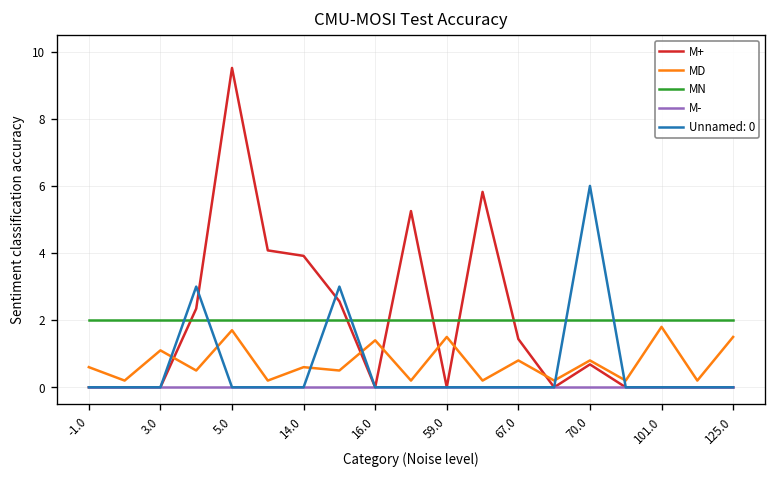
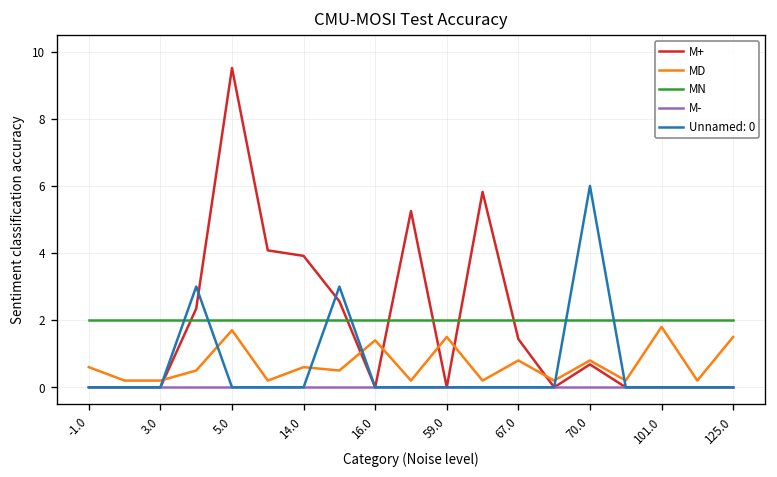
MD, 3.0: 1.1 -> 0.2
